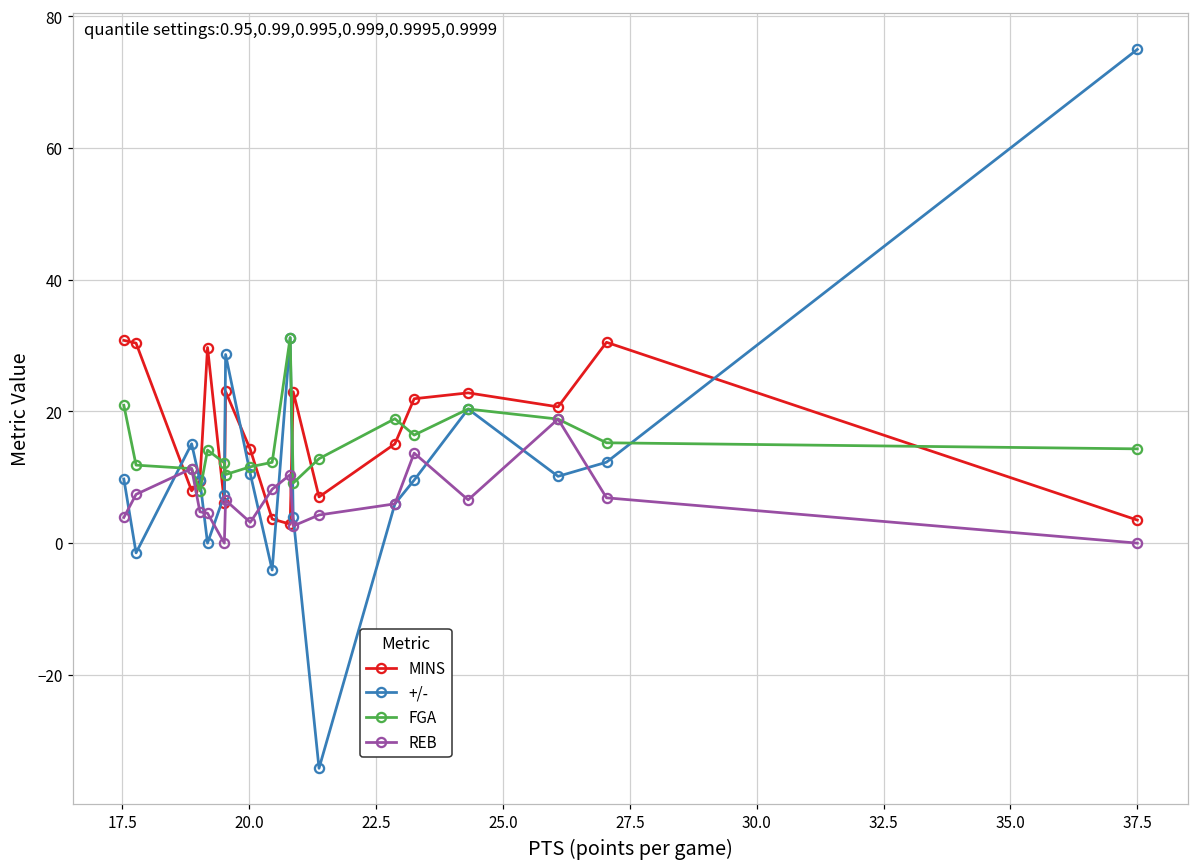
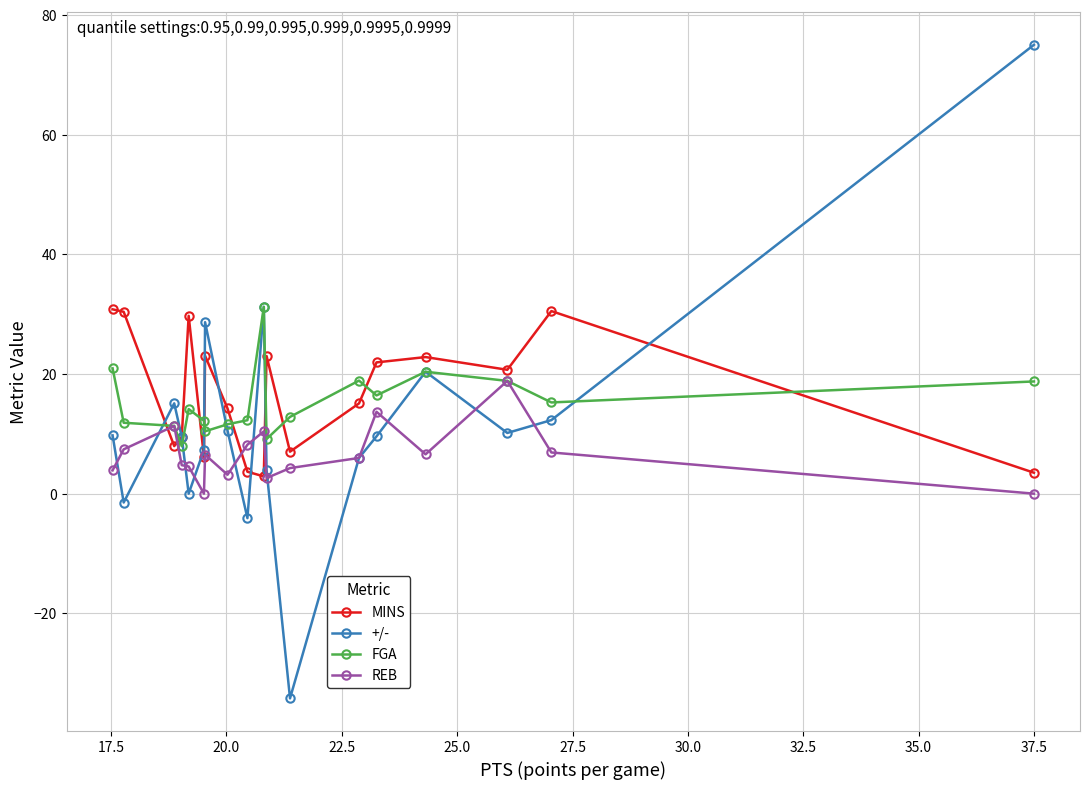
FGA, 37.5: 14 -> 19
